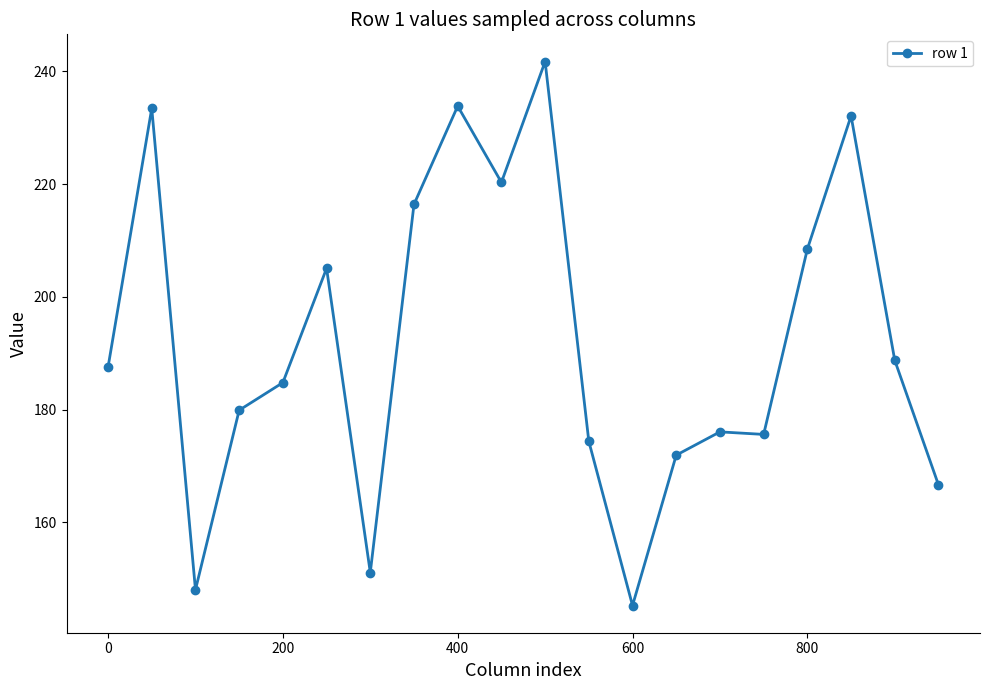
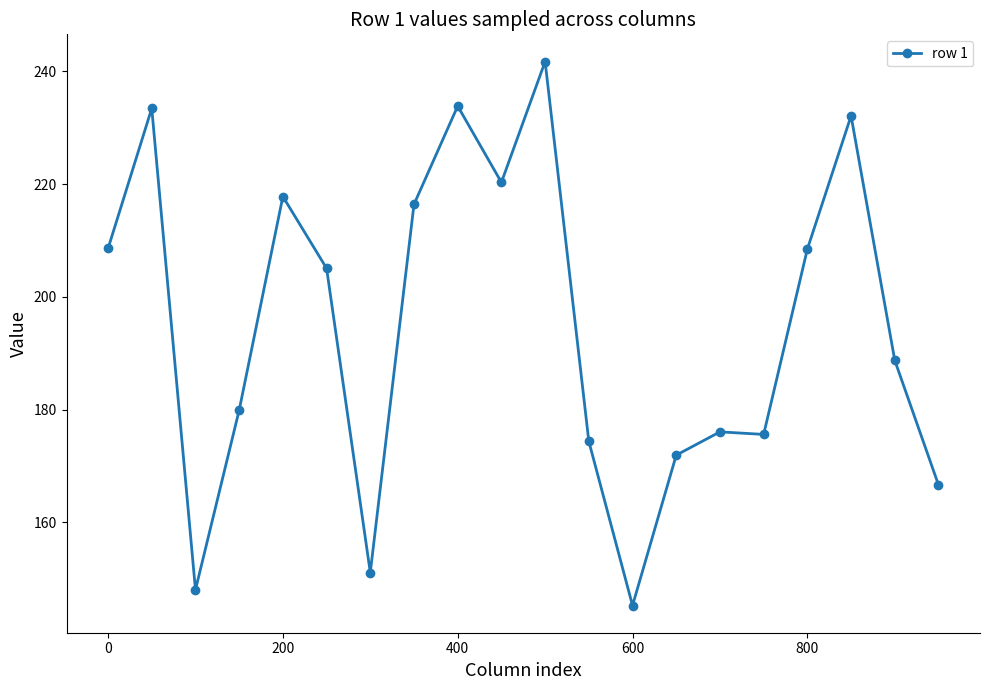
0: 188 -> 209
200: 185 -> 218
